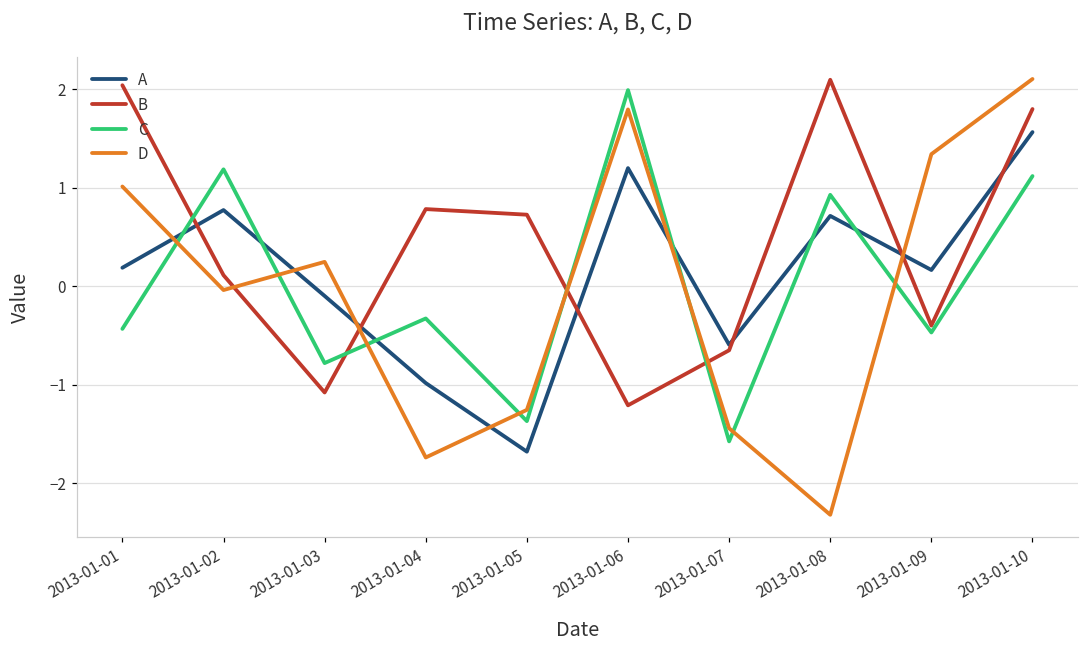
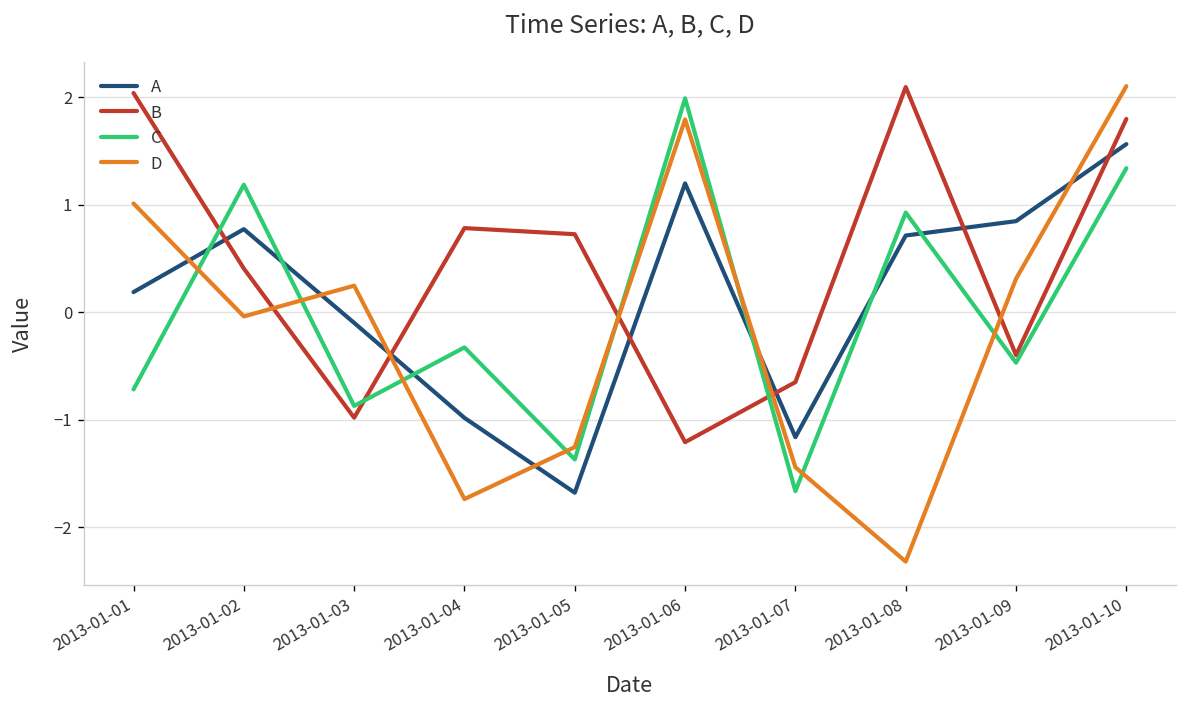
C, 2013-01-01: -0.4 -> -0.7
B, 2013-01-02: 0.1 -> 0.4
B, 2013-01-03: -1.1 -> -1.0
C, 2013-01-03: -0.8 -> -0.9
A, 2013-01-07: -0.6 -> -1.2
C, 2013-01-07: -1.6 -> -1.7
A, 2013-01-09: 0.2 -> 0.8
D, 2013-01-09: 1.3 -> 0.3
C, 2013-01-10: 1.1 -> 1.3
